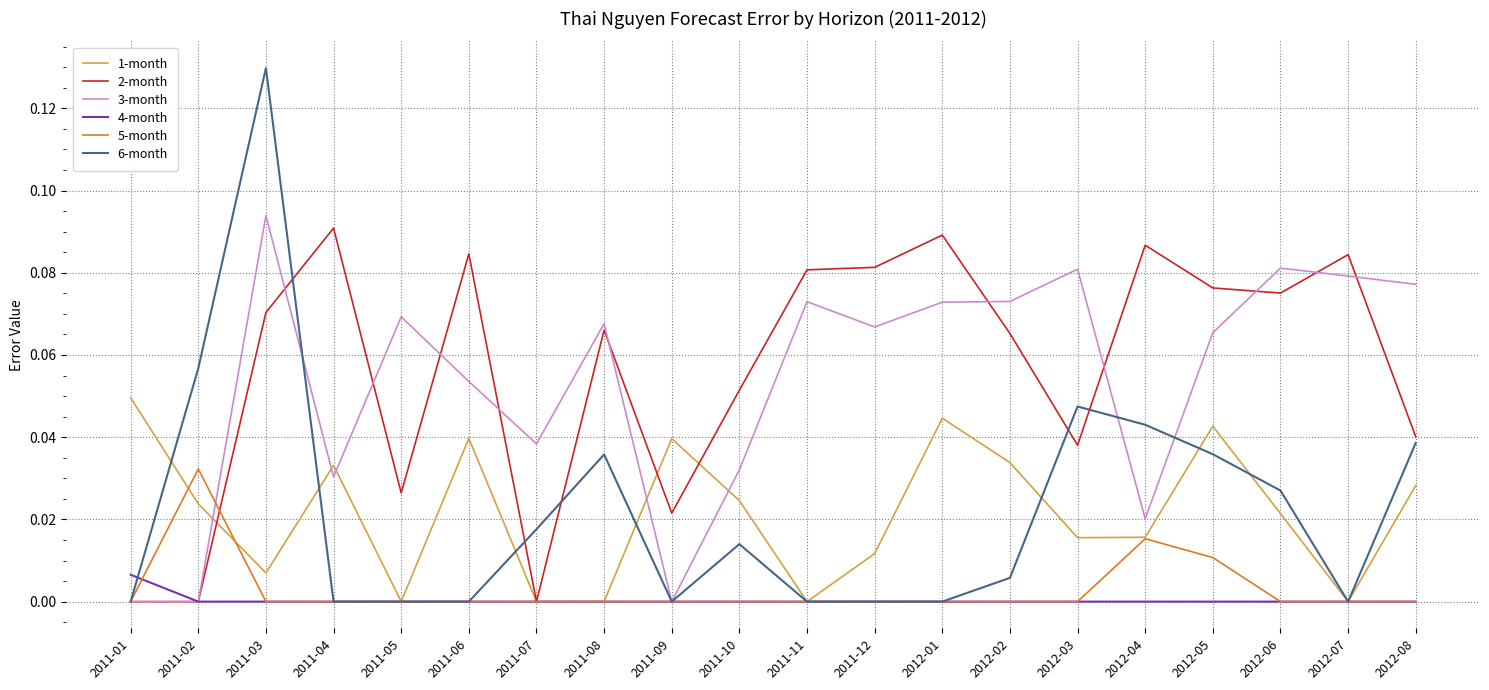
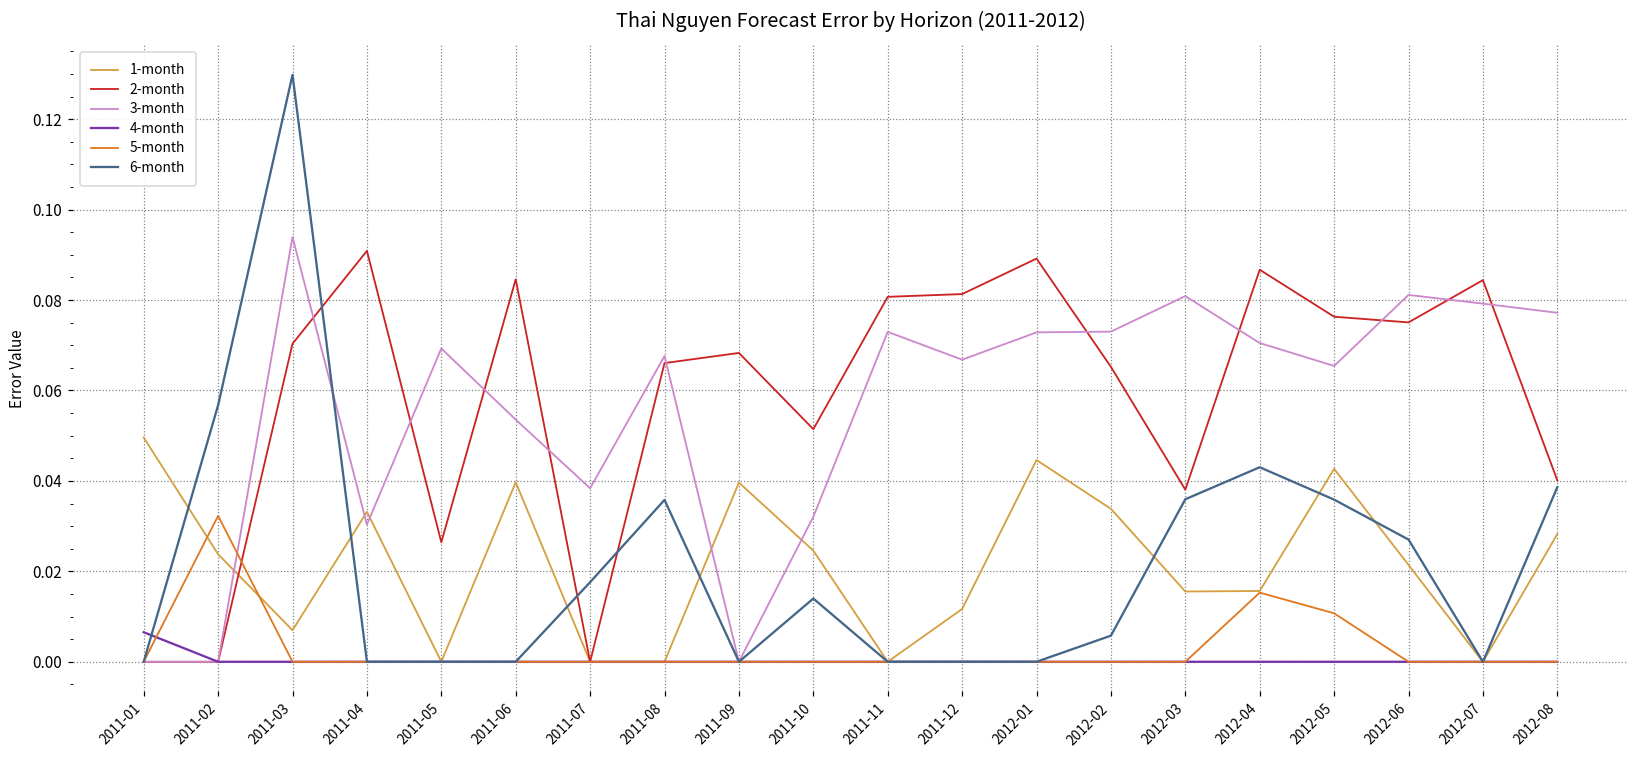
2-month, 2011-09: 0.022 -> 0.068
6-month, 2012-03: 0.047 -> 0.036
3-month, 2012-04: 0.020 -> 0.070
